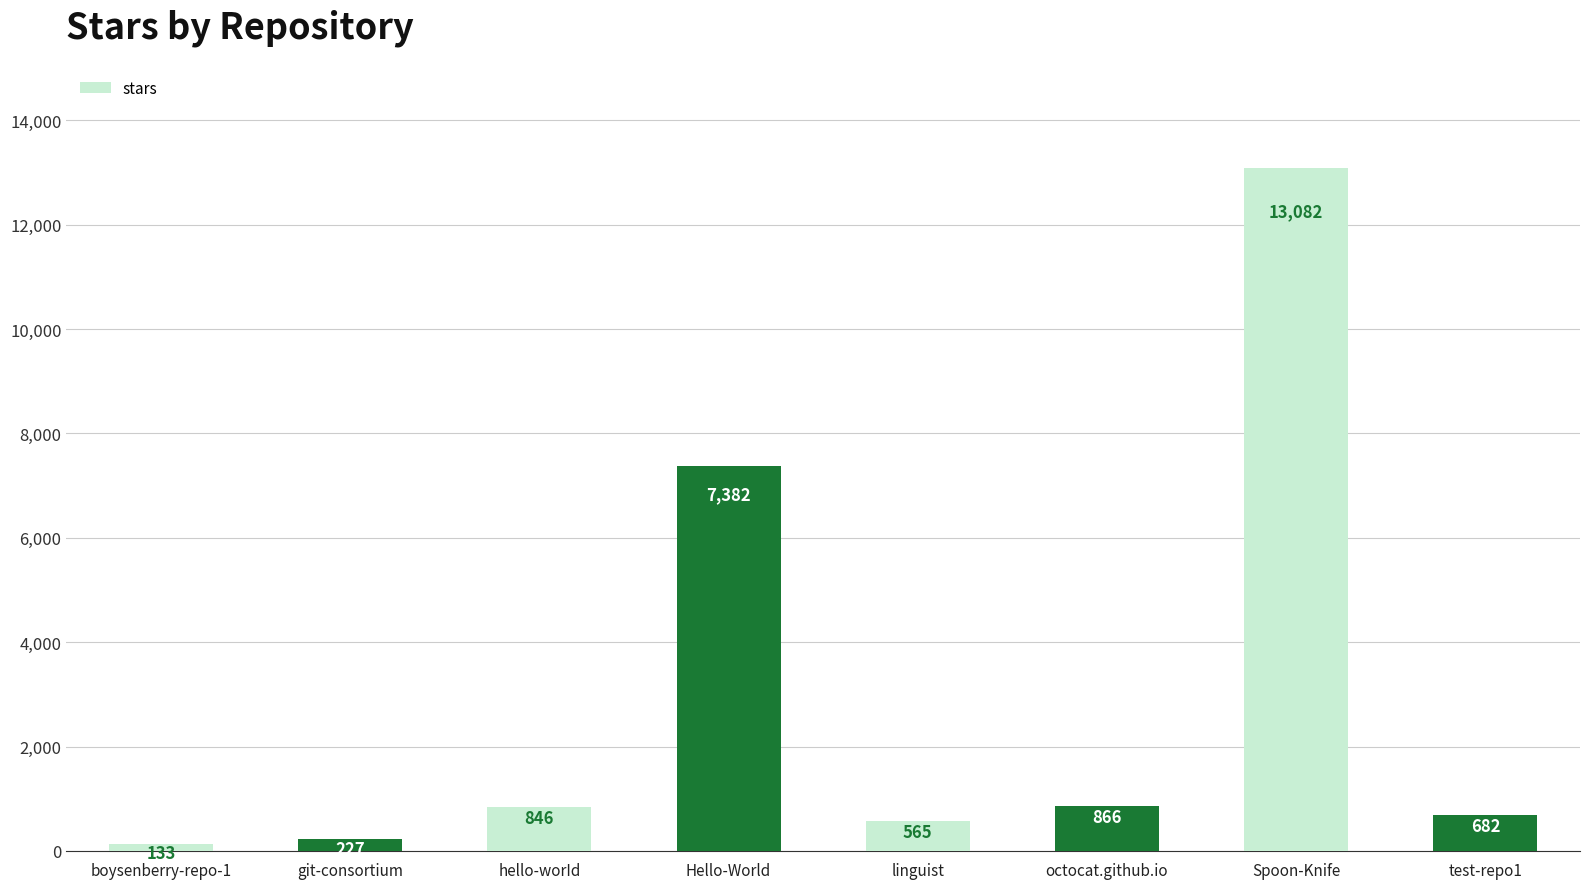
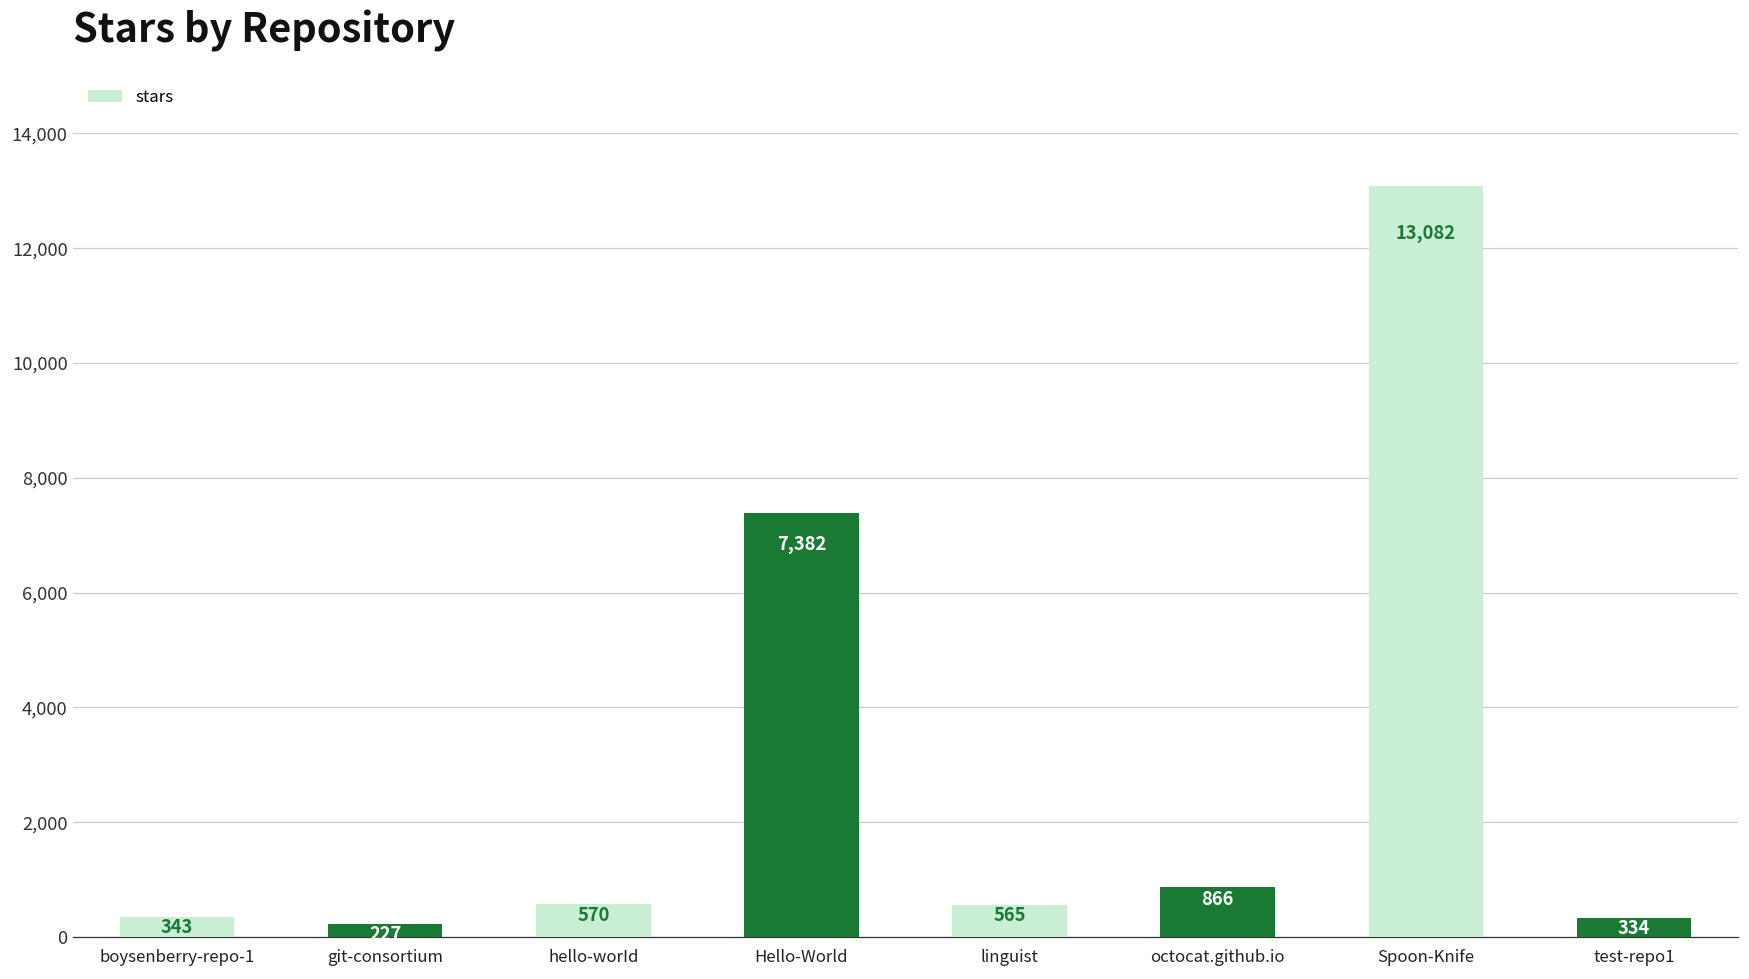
boysenberry-repo-1: 133 -> 343
hello-worId: 846 -> 570
test-repo1: 682 -> 334
